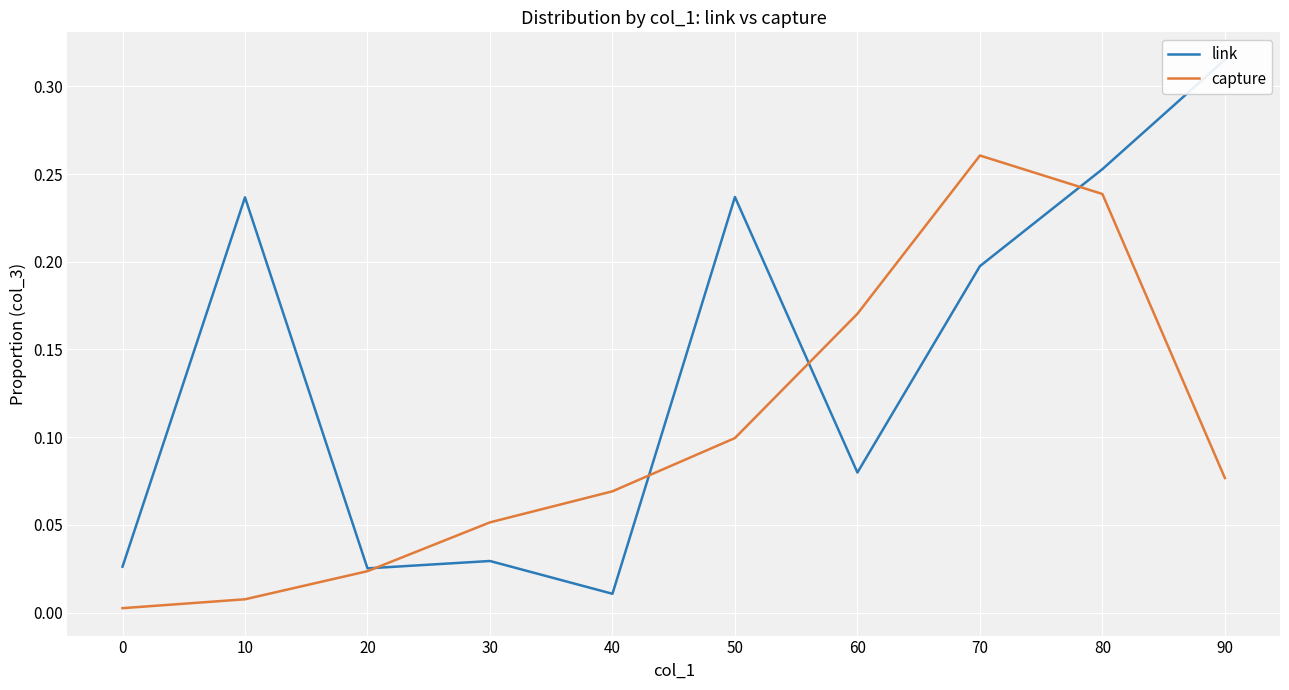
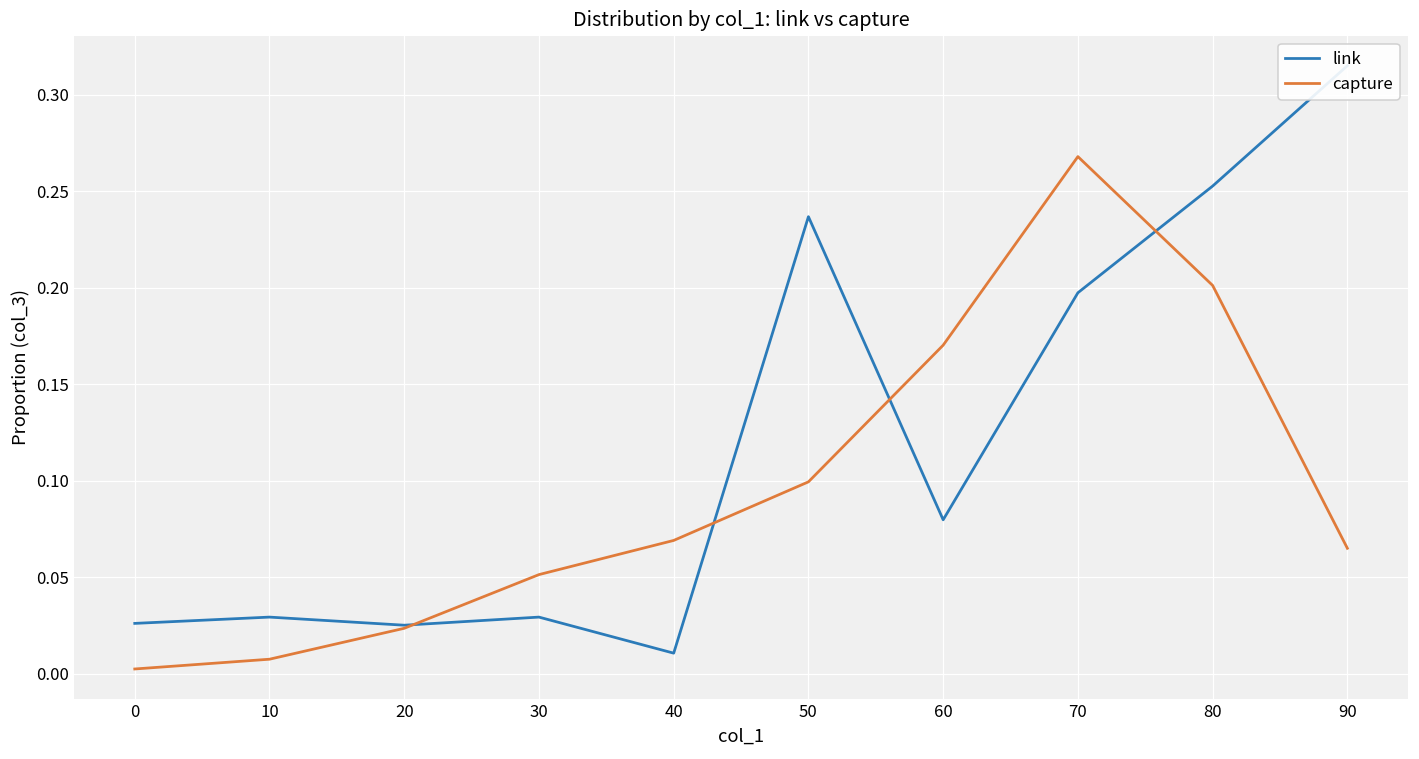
link, 10: 0.237 -> 0.029
capture, 70: 0.261 -> 0.268
capture, 80: 0.239 -> 0.201
capture, 90: 0.077 -> 0.065
